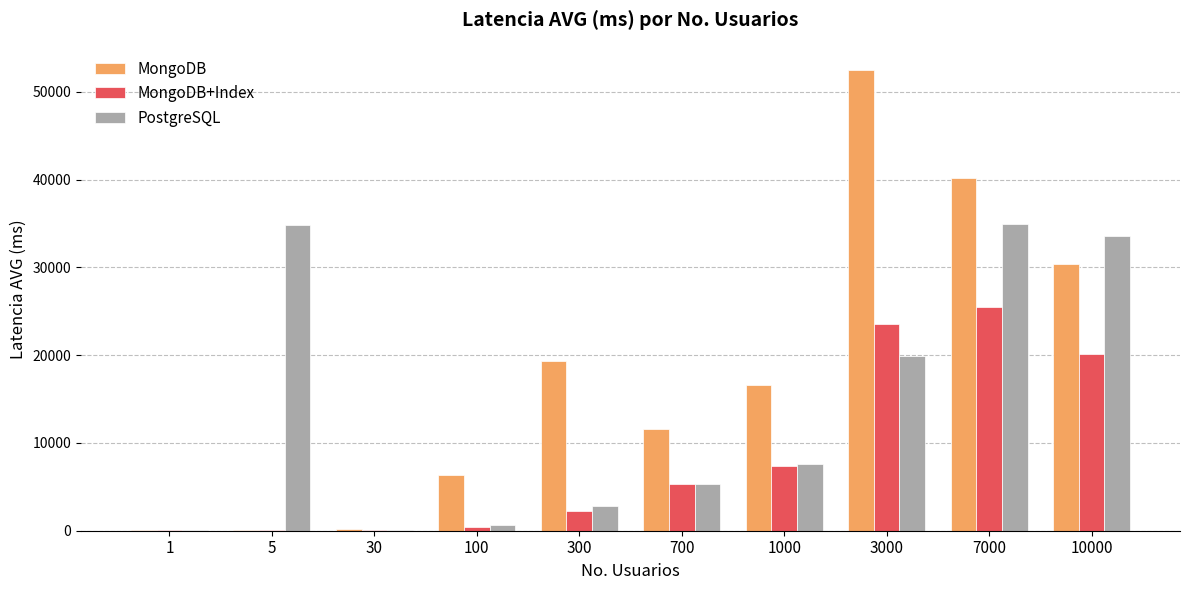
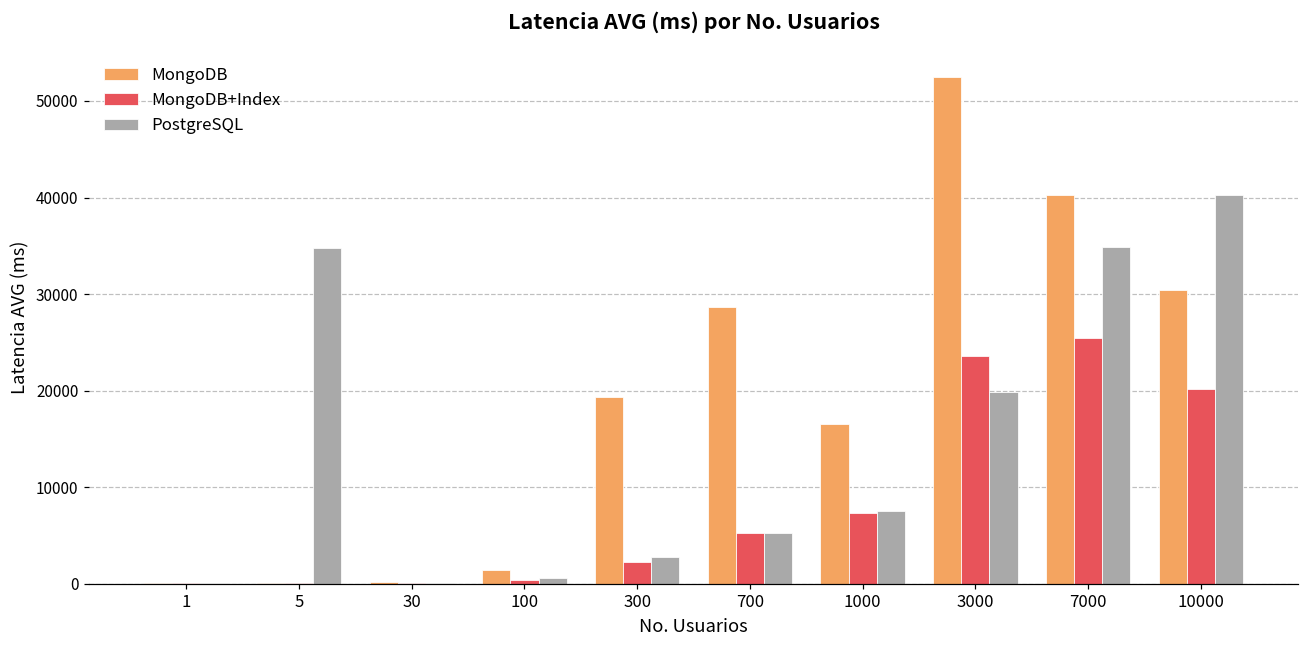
MongoDB, 100: 6000 -> 1000
MongoDB, 700: 12000 -> 29000
PostgreSQL, 10000: 34000 -> 40000
